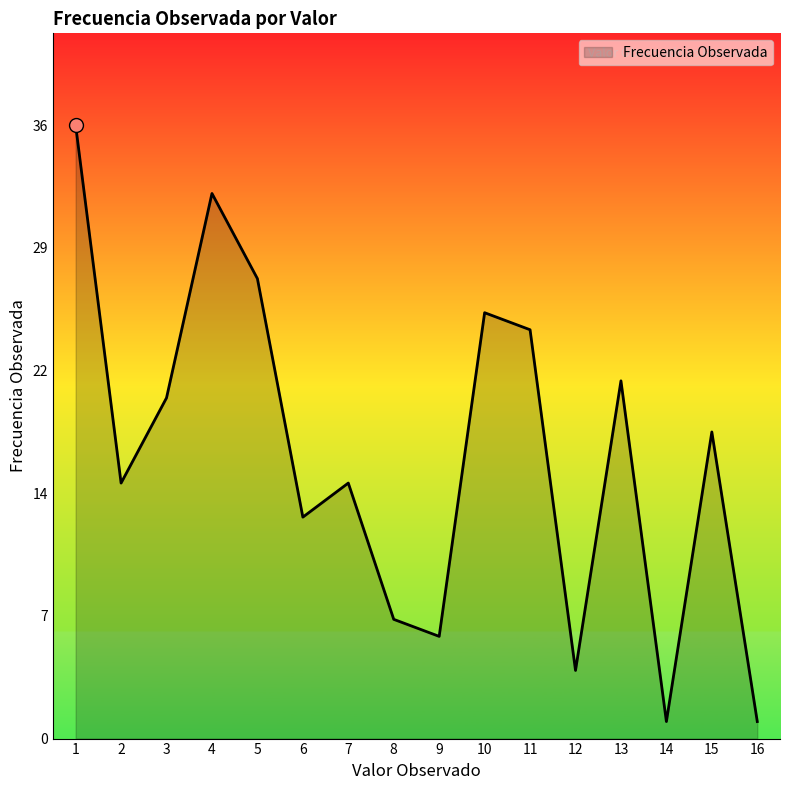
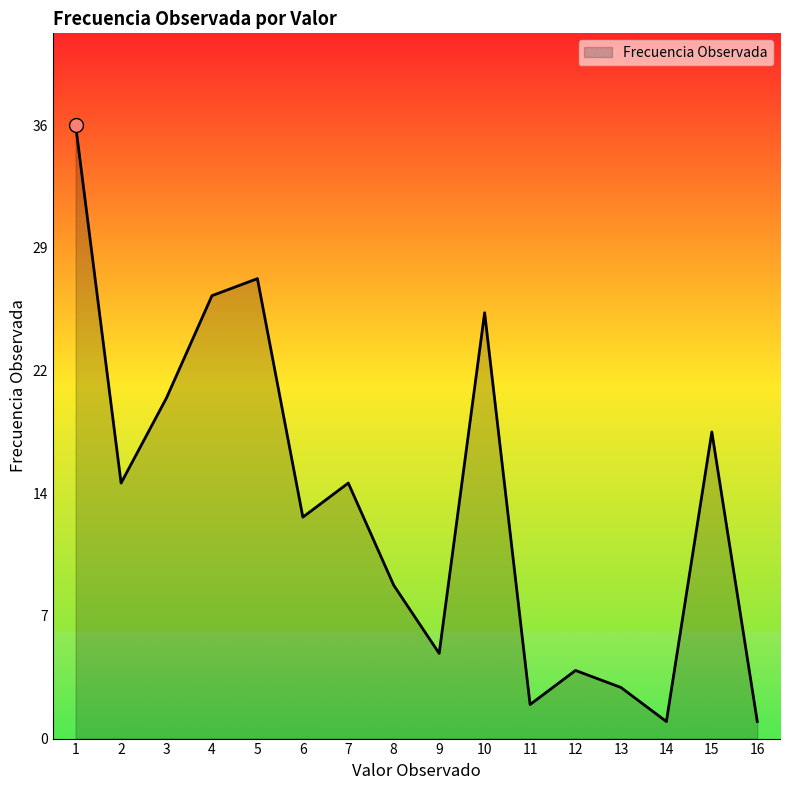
Frecuencia Observada, 4: 32 -> 26
Frecuencia Observada, 8: 7 -> 9
Frecuencia Observada, 9: 6 -> 5
Frecuencia Observada, 11: 24 -> 2
Frecuencia Observada, 13: 21 -> 3
